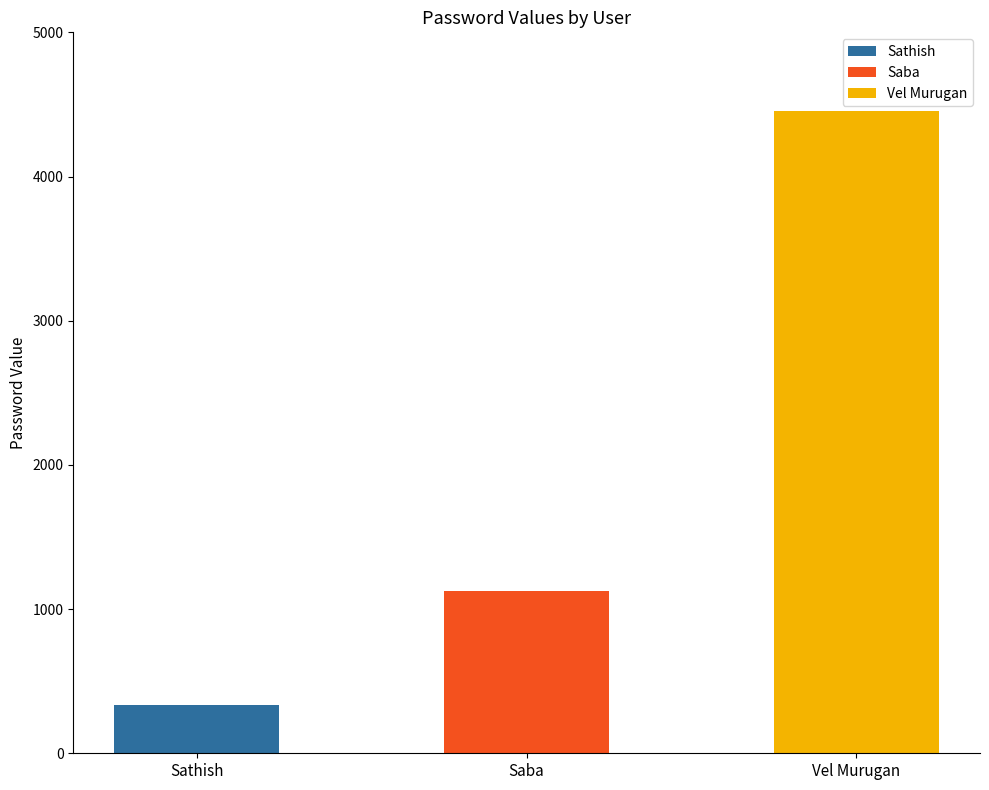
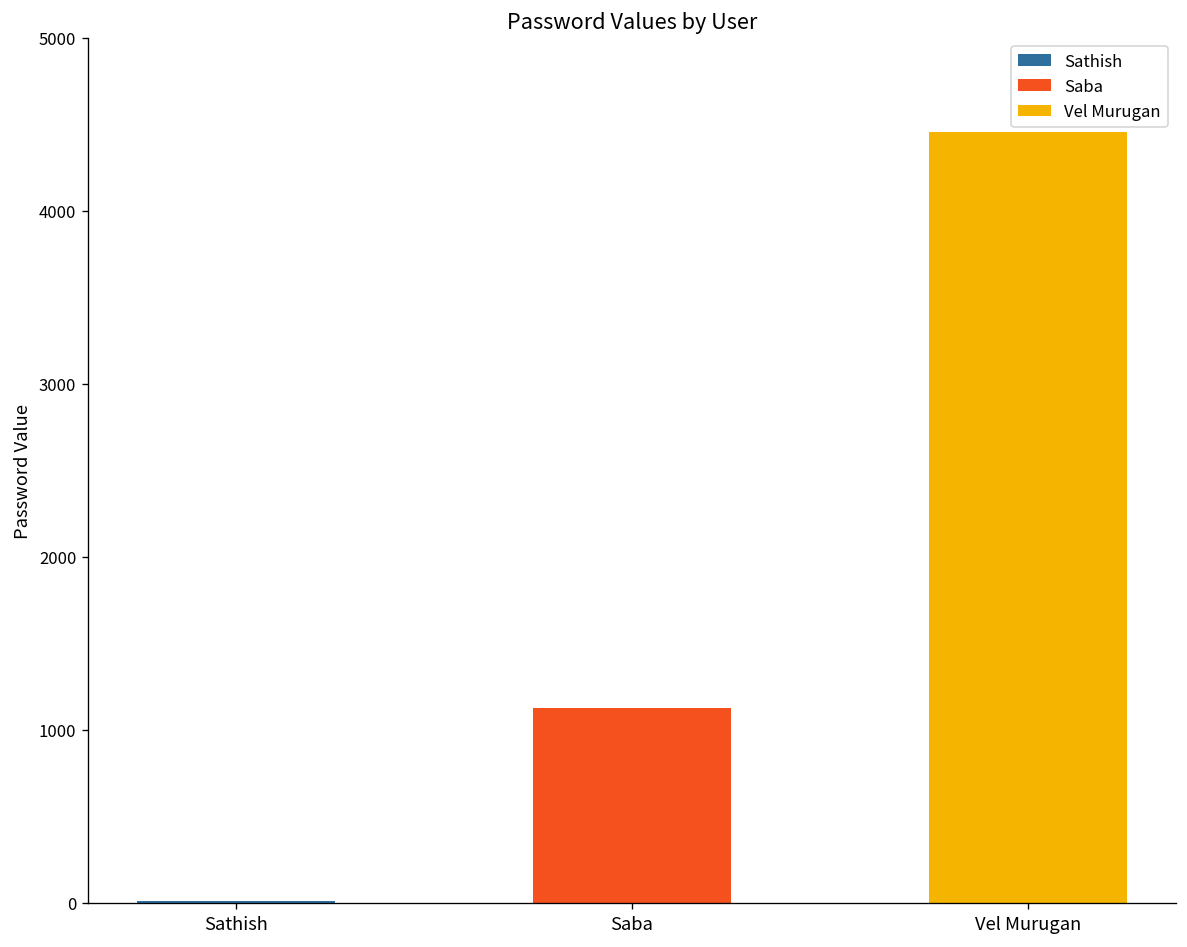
Sathish: 330 -> 10
